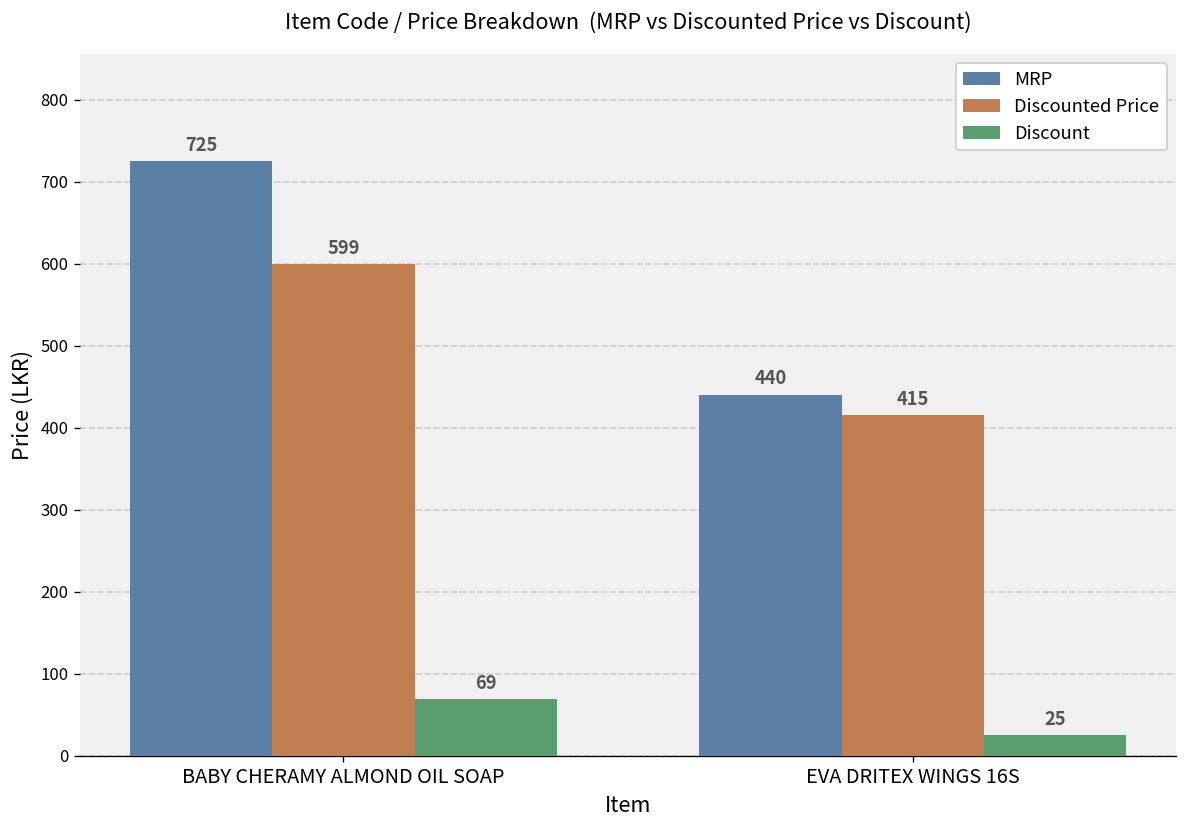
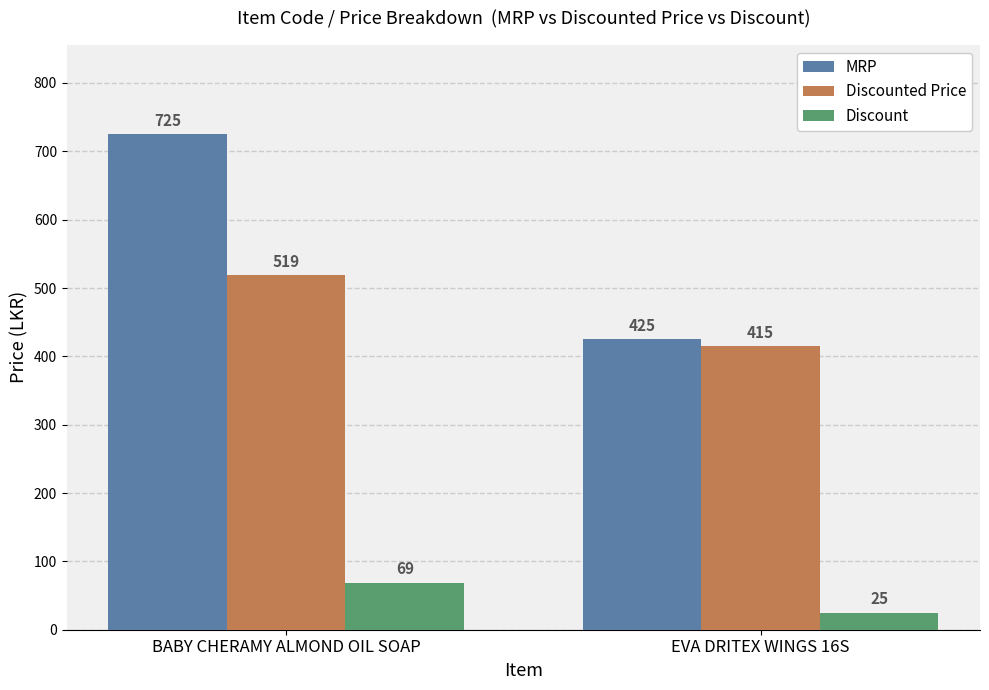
Discounted Price, BABY CHERAMY ALMOND OIL SOAP: 599 -> 519
MRP, EVA DRITEX WINGS 16S: 440 -> 425
